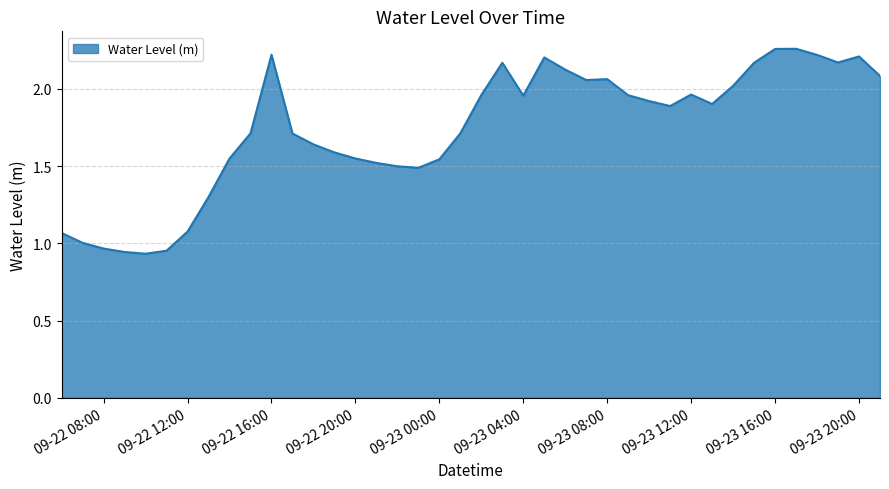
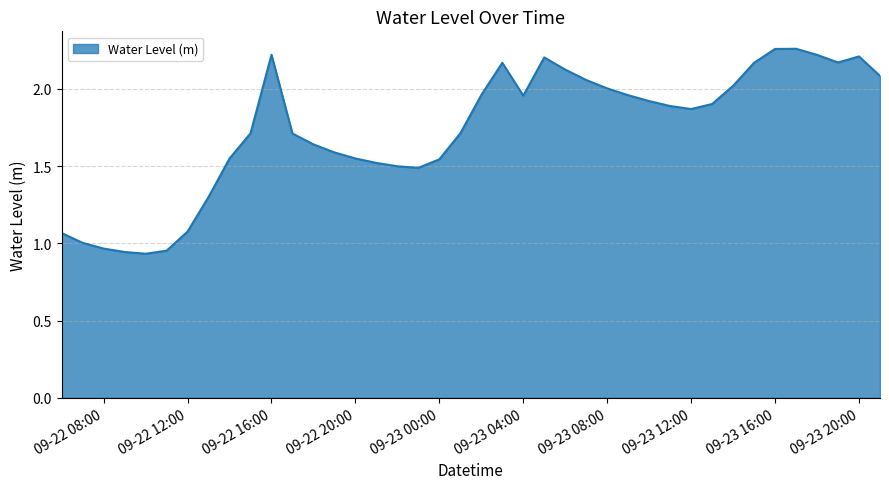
09-23 08:00: 2.06 -> 2.00
09-23 12:00: 1.96 -> 1.87
